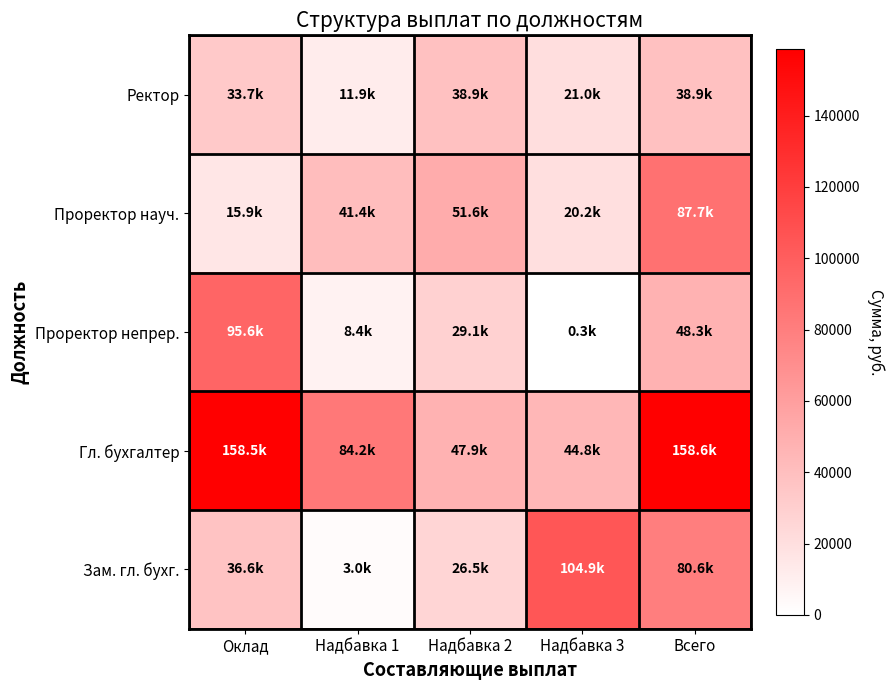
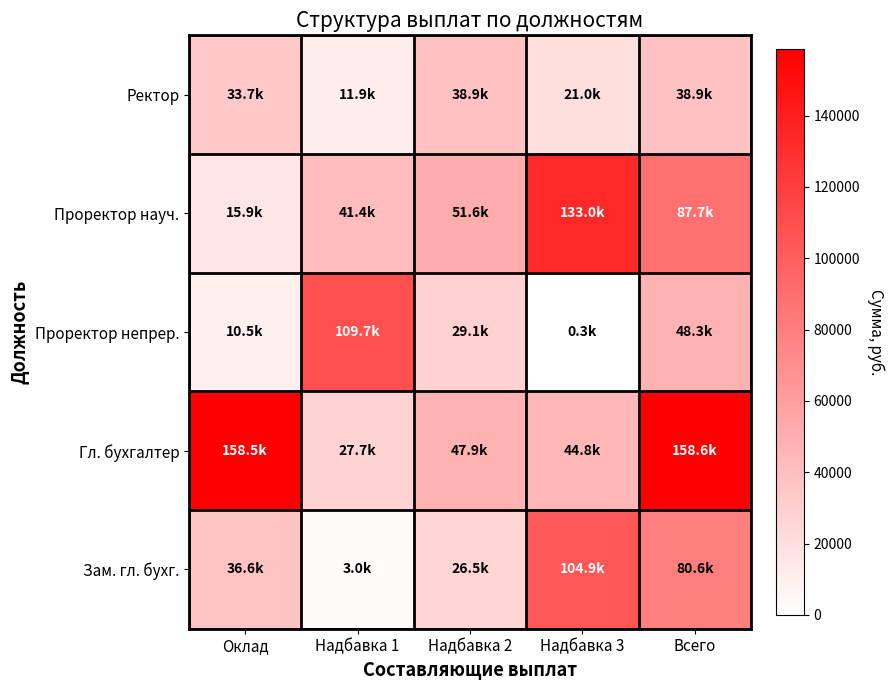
Проректор науч., Надбавка 3: 20.2k -> 133.0k
Проректор непрер., Оклад: 95.6k -> 10.5k
Проректор непрер., Надбавка 1: 8.4k -> 109.7k
Гл. бухгалтер, Надбавка 1: 84.2k -> 27.7k
